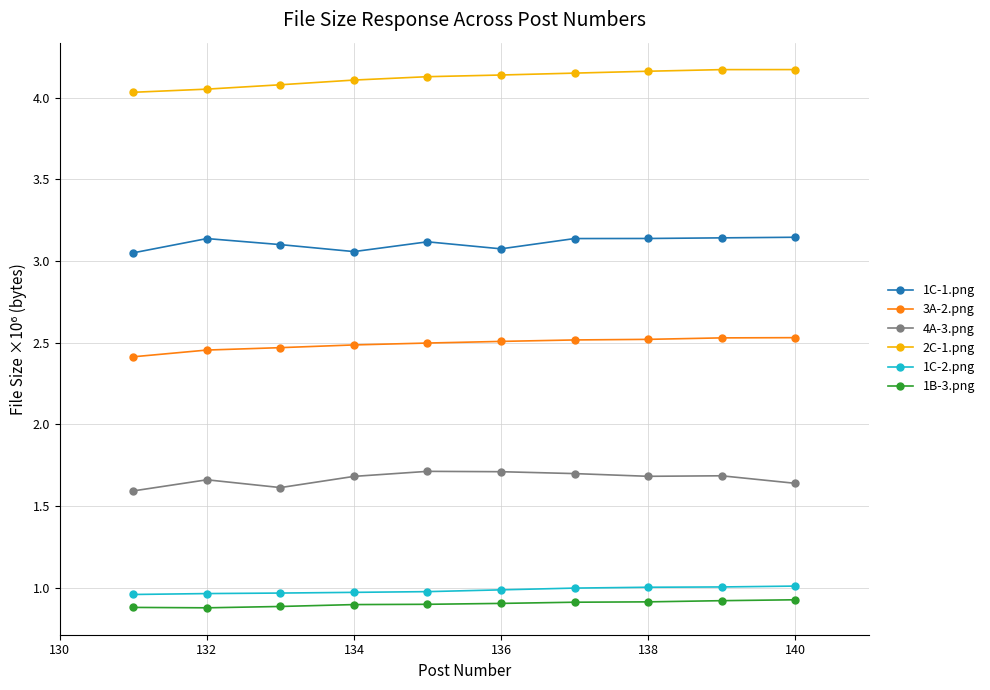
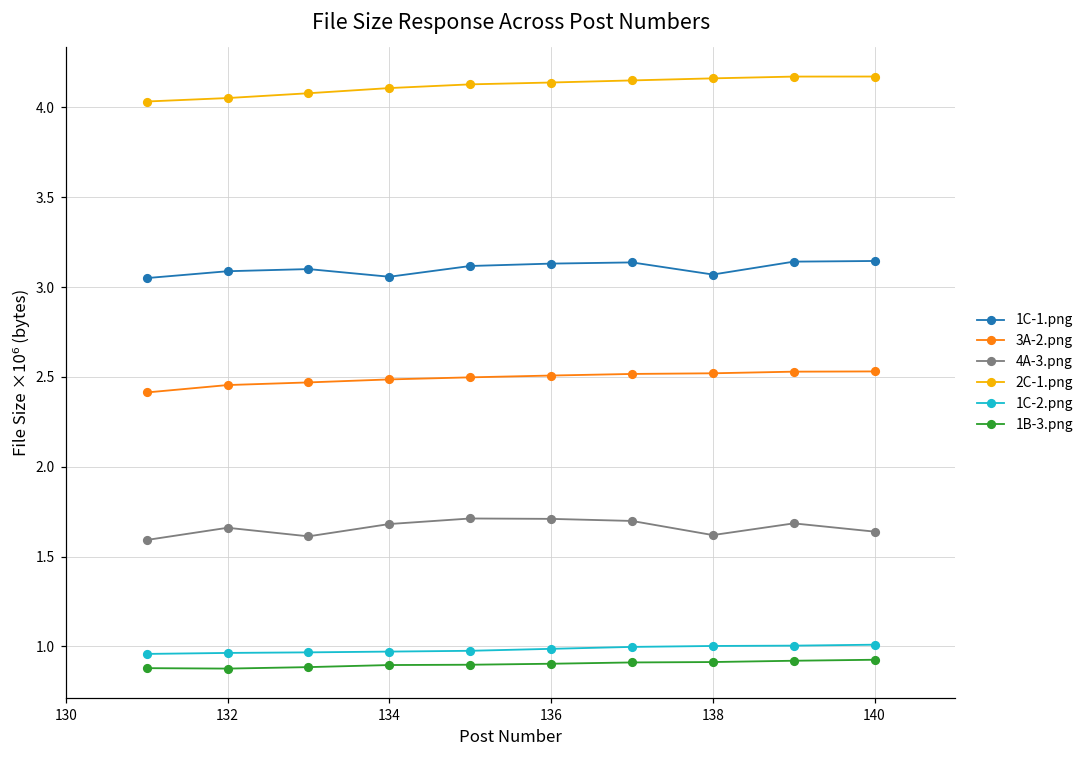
1C-1.png, 132: 3.14 -> 3.09
1C-1.png, 136: 3.07 -> 3.13
1C-1.png, 138: 3.14 -> 3.07
4A-3.png, 138: 1.68 -> 1.62
